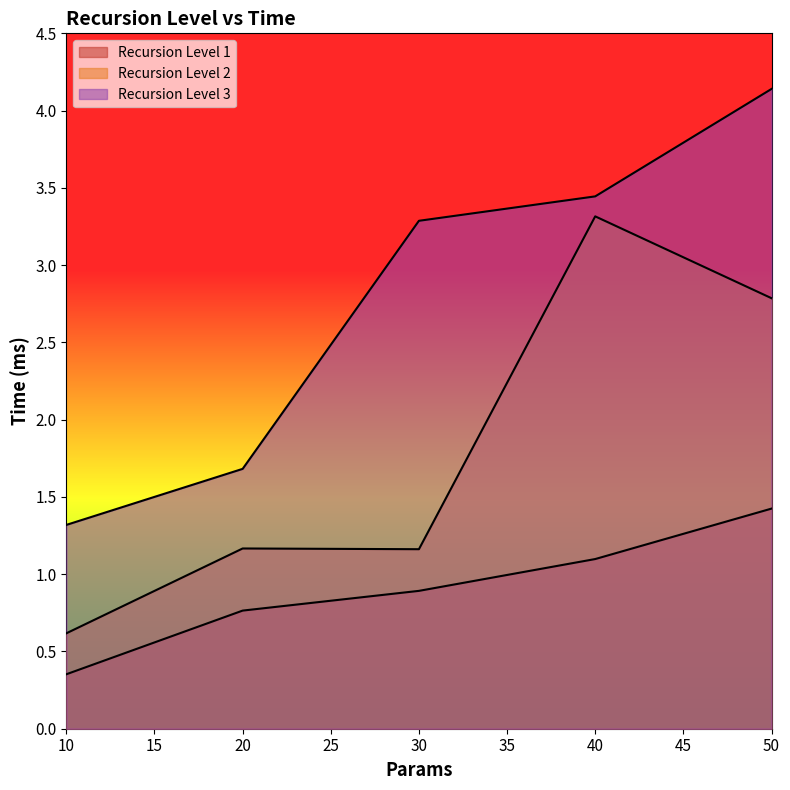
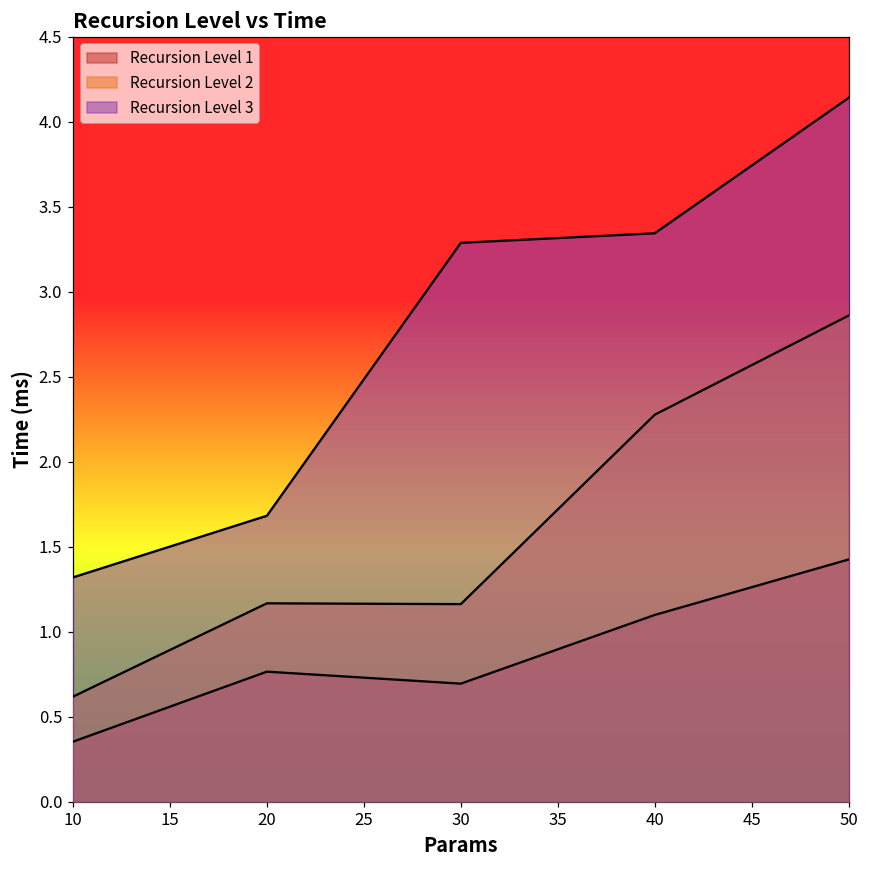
Recursion Level 1, 30: 0.89 -> 0.69
Recursion Level 2, 40: 3.32 -> 2.28
Recursion Level 3, 40: 3.44 -> 3.34
Recursion Level 2, 50: 2.79 -> 2.86
